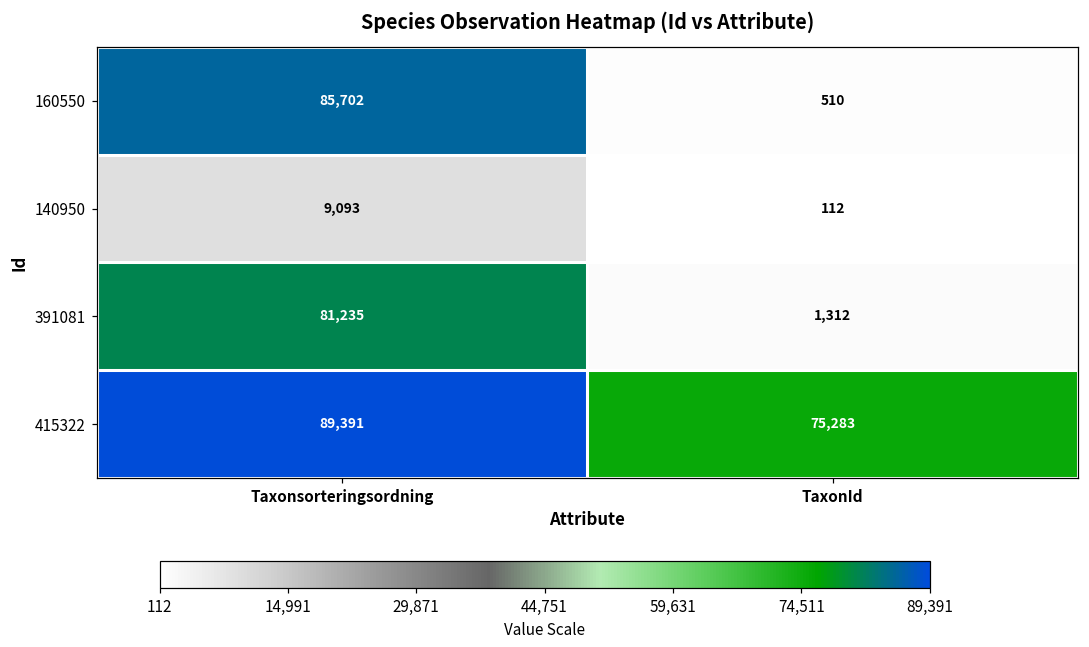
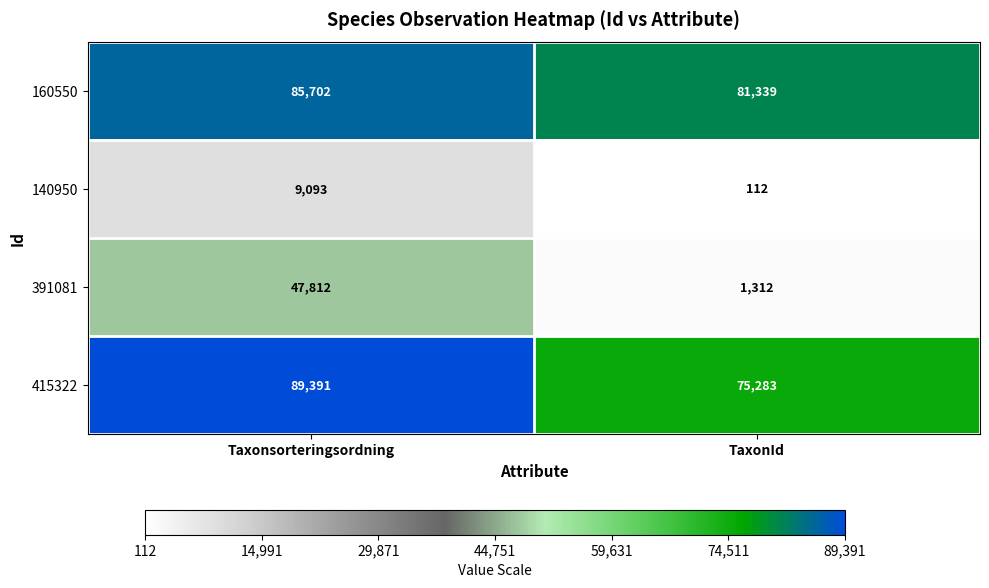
160550, TaxonId: 510 -> 81,339
391081, Taxonsorteringsordning: 81,235 -> 47,812
